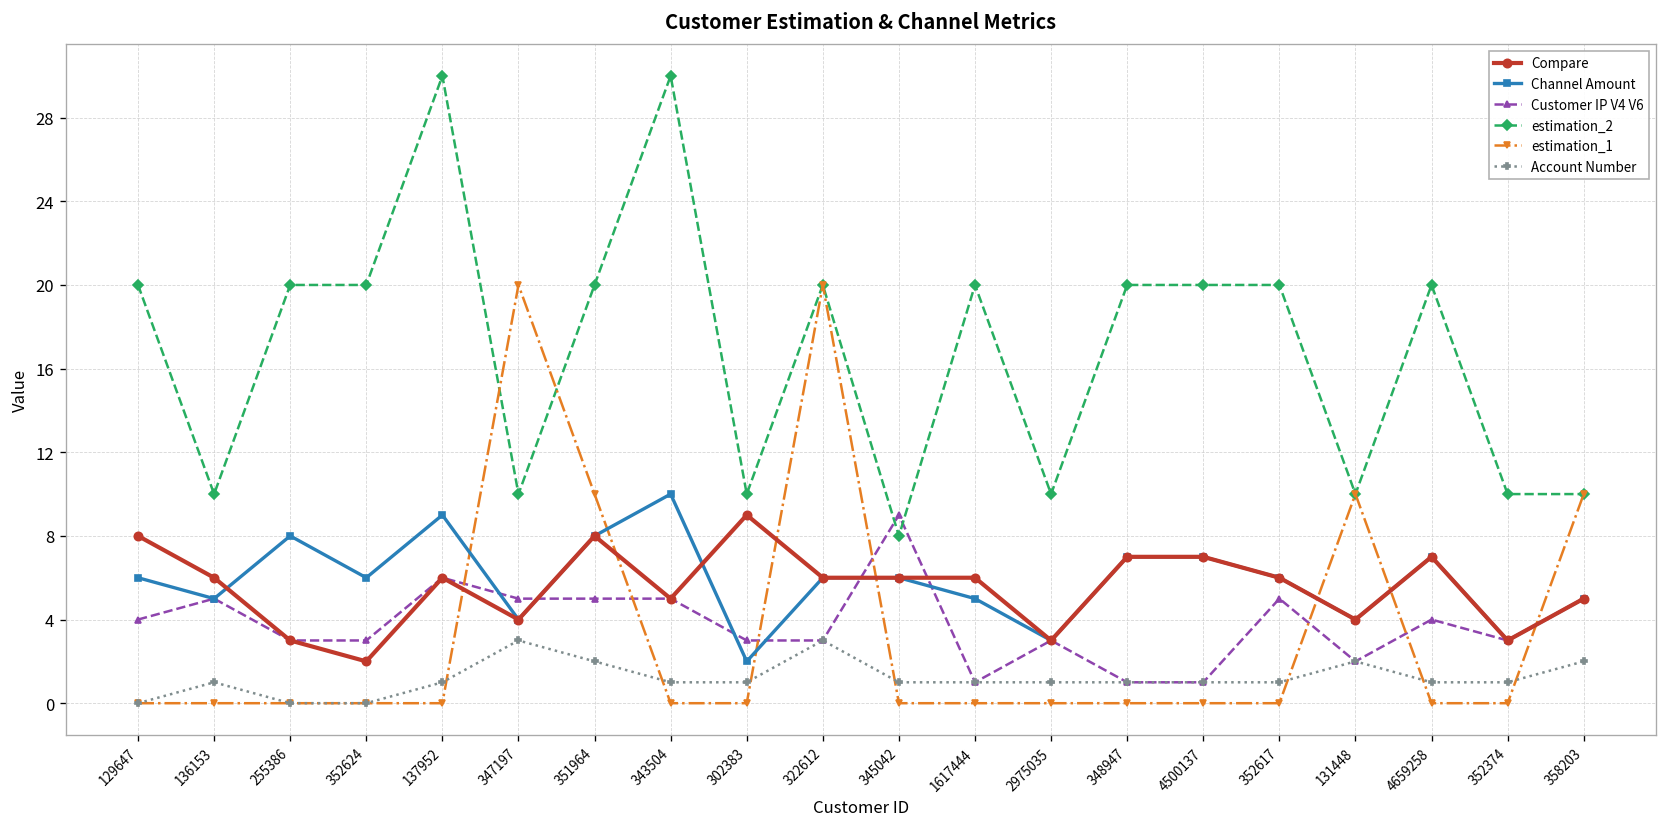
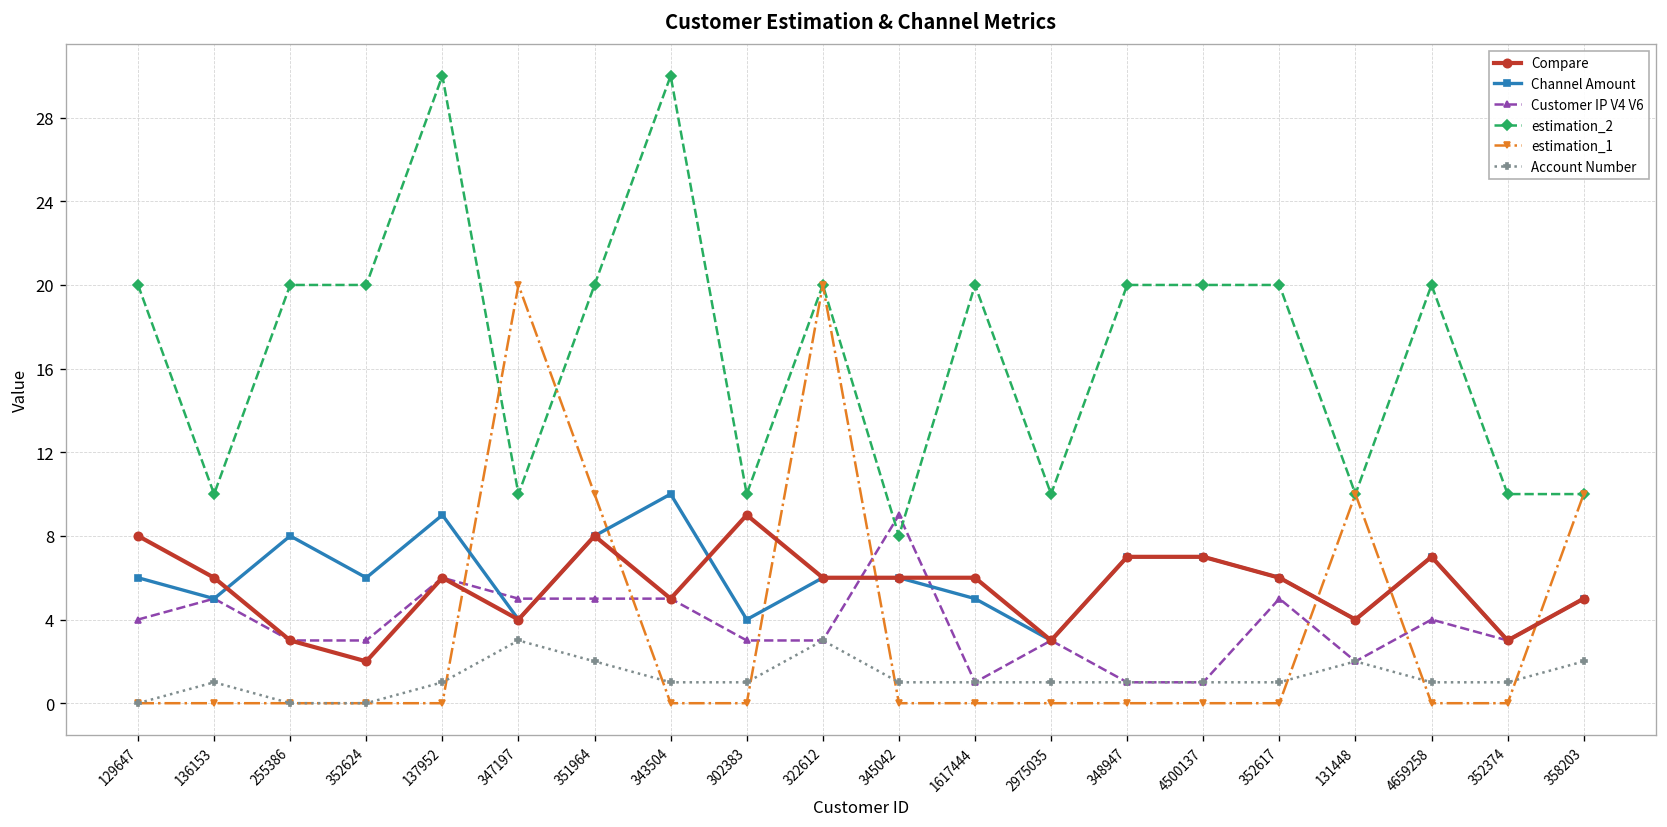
Channel Amount, 302383: 2 -> 4
